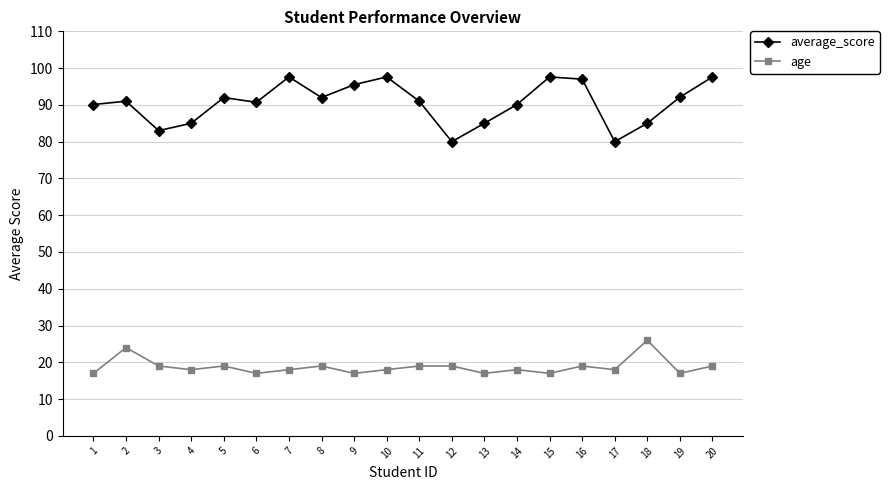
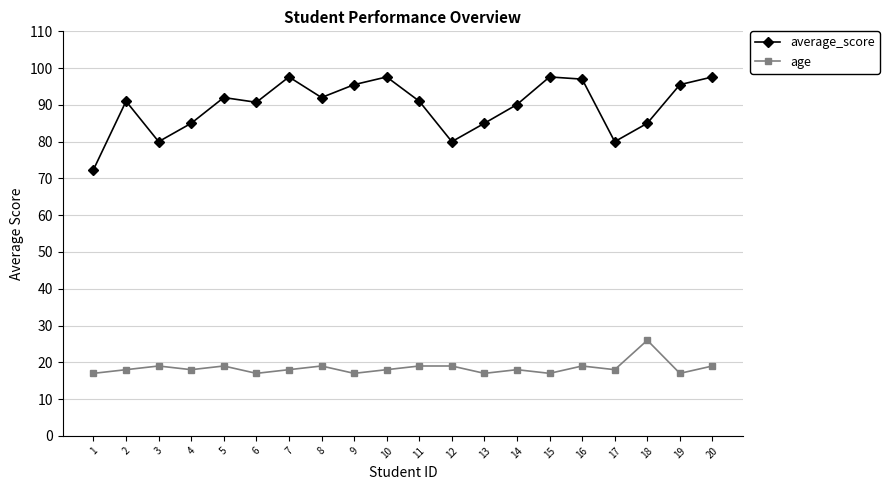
average_score, 1: 90 -> 72
age, 2: 24 -> 18
average_score, 3: 83 -> 80
average_score, 19: 92 -> 96
